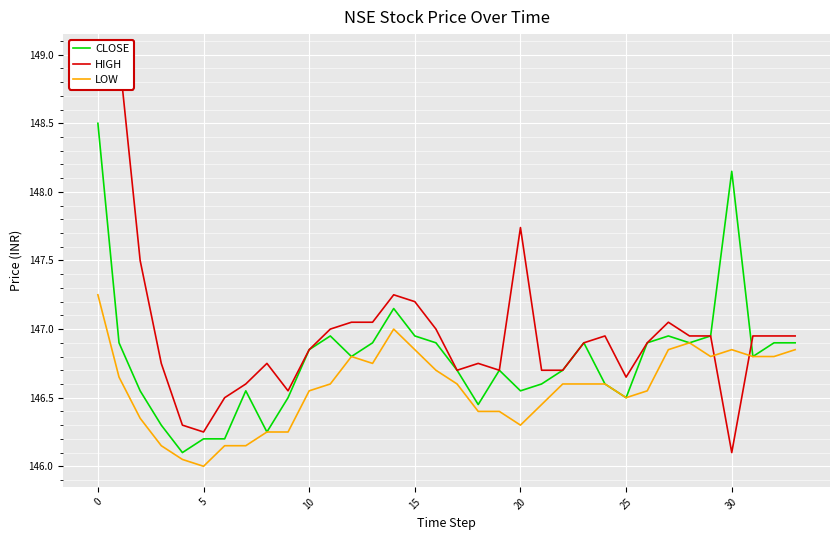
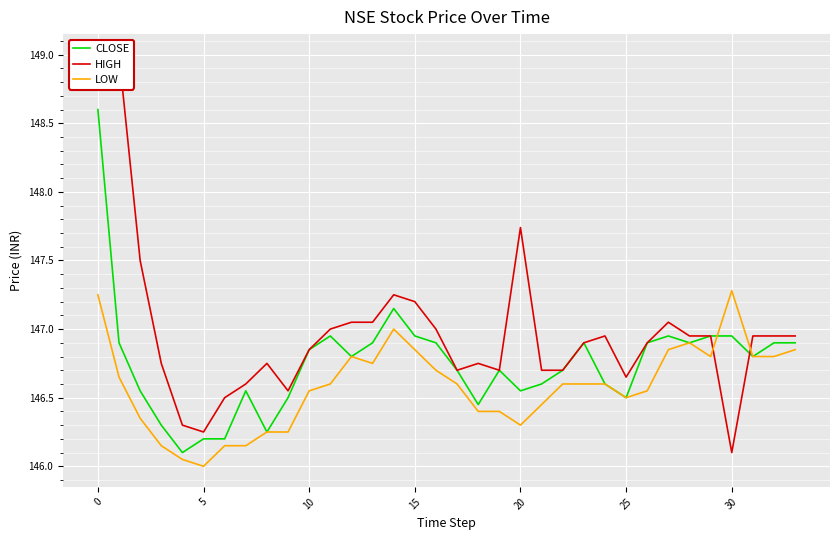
CLOSE, 0: 148.5 -> 148.6
CLOSE, 30: 148.15 -> 146.95
LOW, 30: 146.85 -> 147.28
